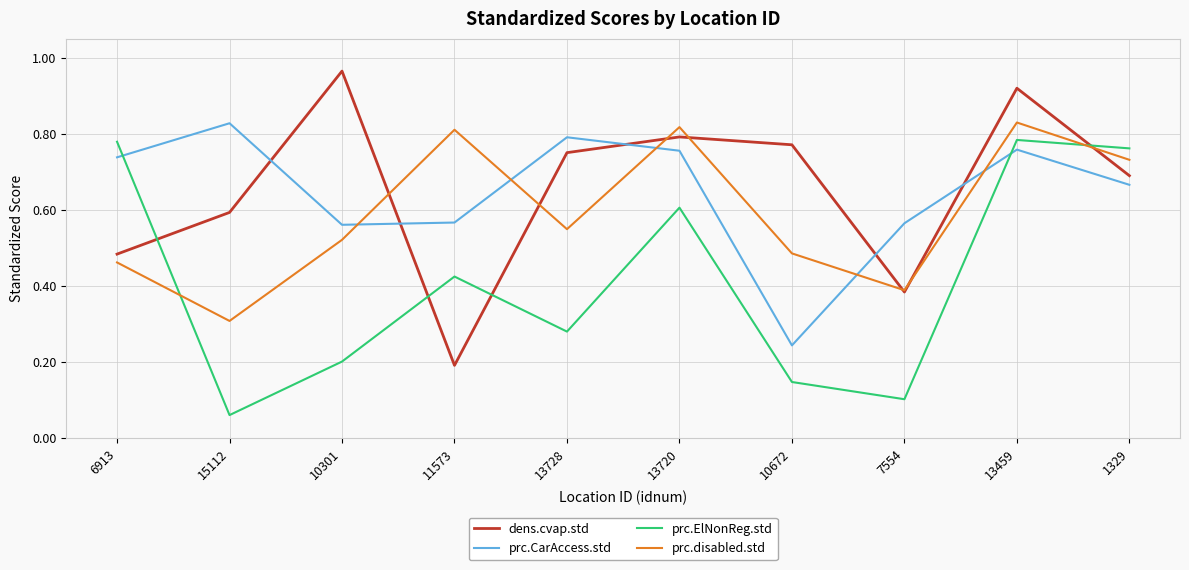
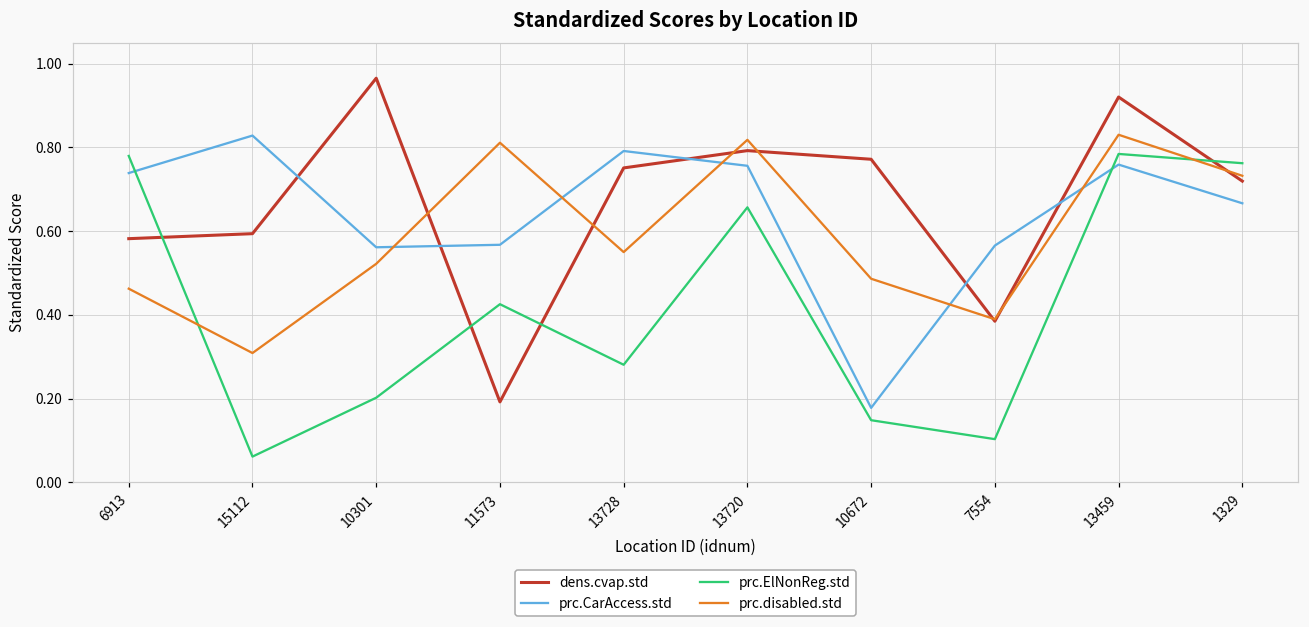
dens.cvap.std, 6913: 0.48 -> 0.58
prc.ElNonReg.std, 13720: 0.61 -> 0.66
prc.CarAccess.std, 10672: 0.24 -> 0.18
dens.cvap.std, 1329: 0.69 -> 0.72
